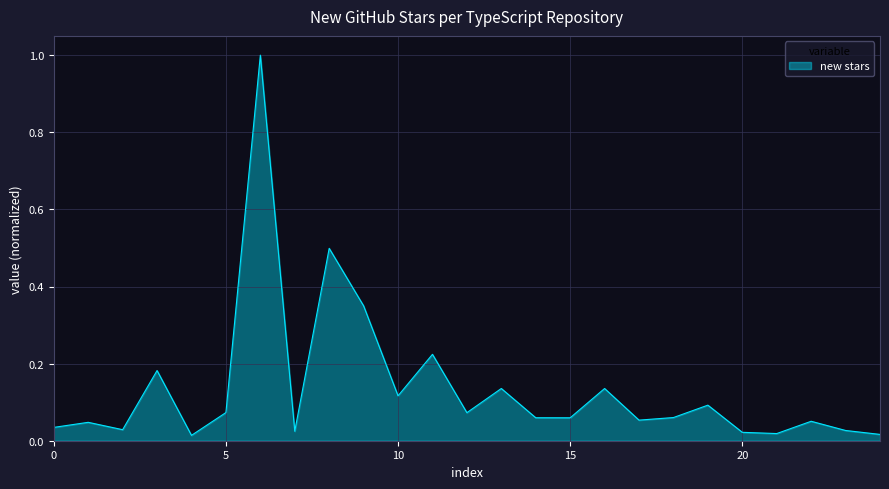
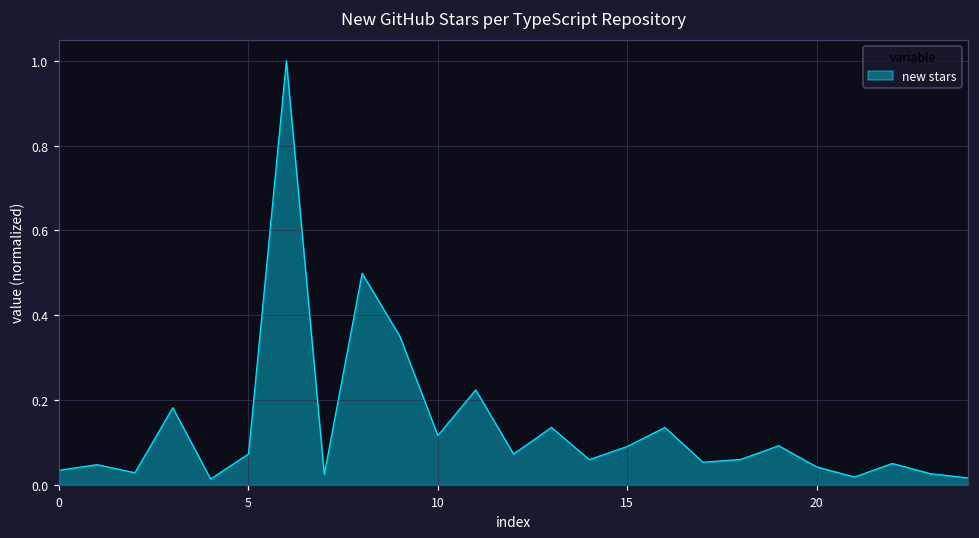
15: 0.06 -> 0.09
20: 0.02 -> 0.04
